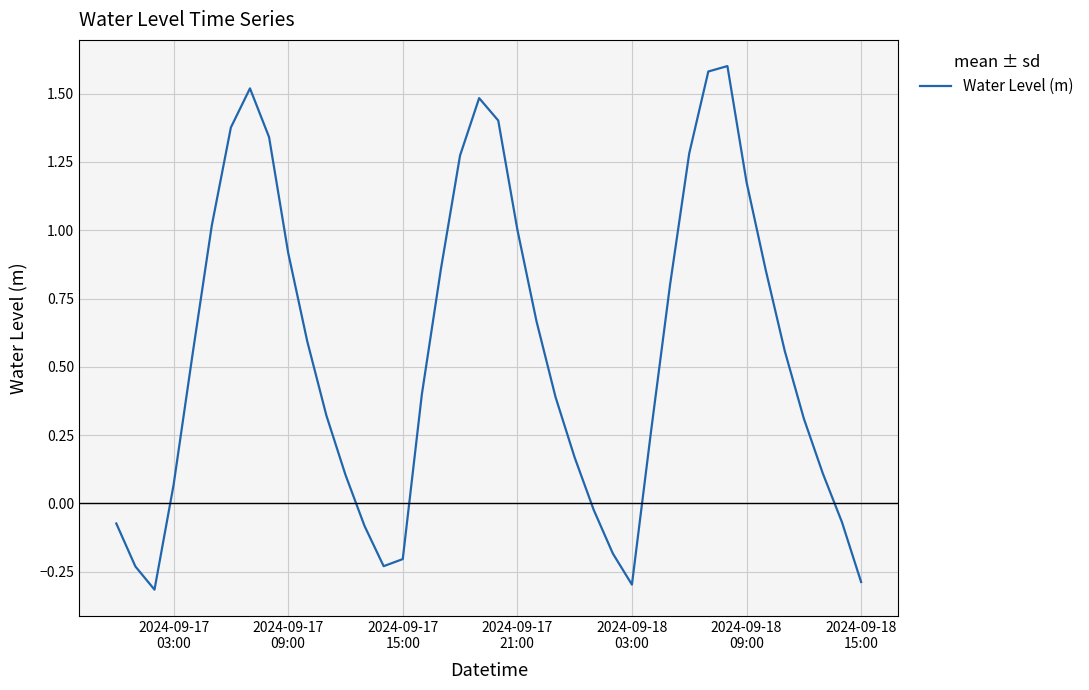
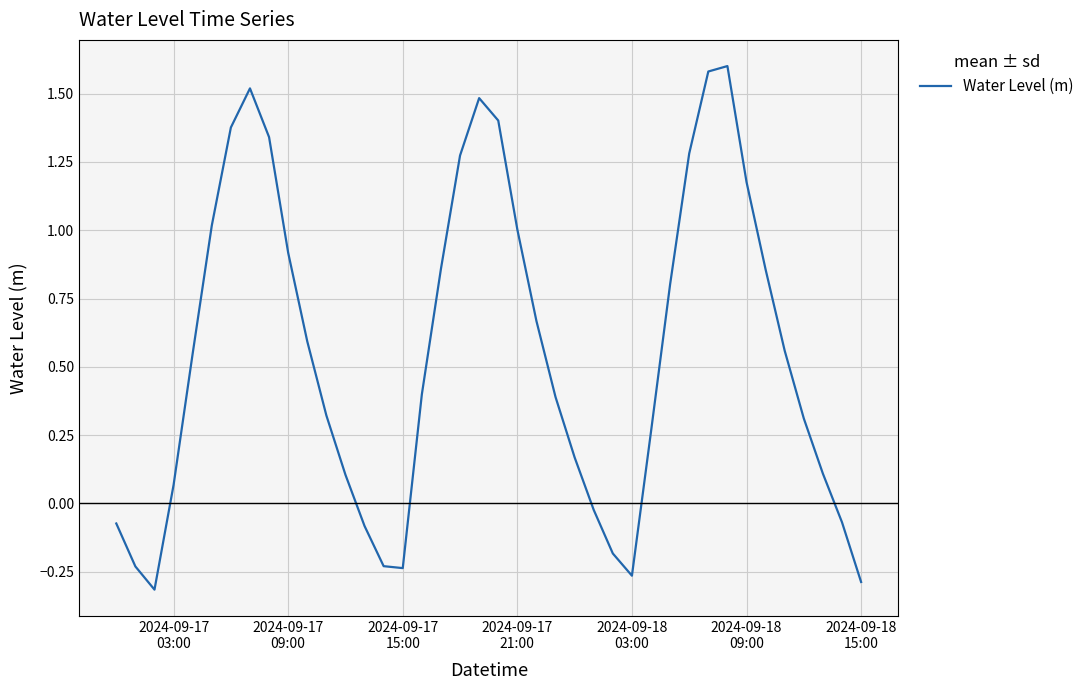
2024-09-17 15:00: -0.20 -> -0.24
2024-09-18 03:00: -0.30 -> -0.26
